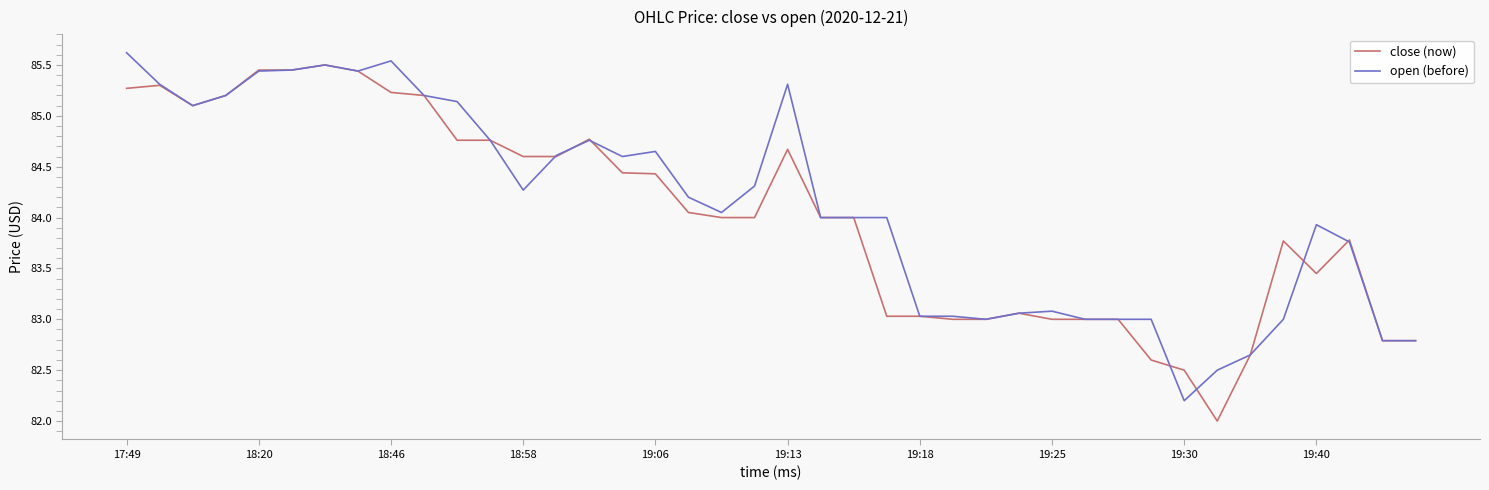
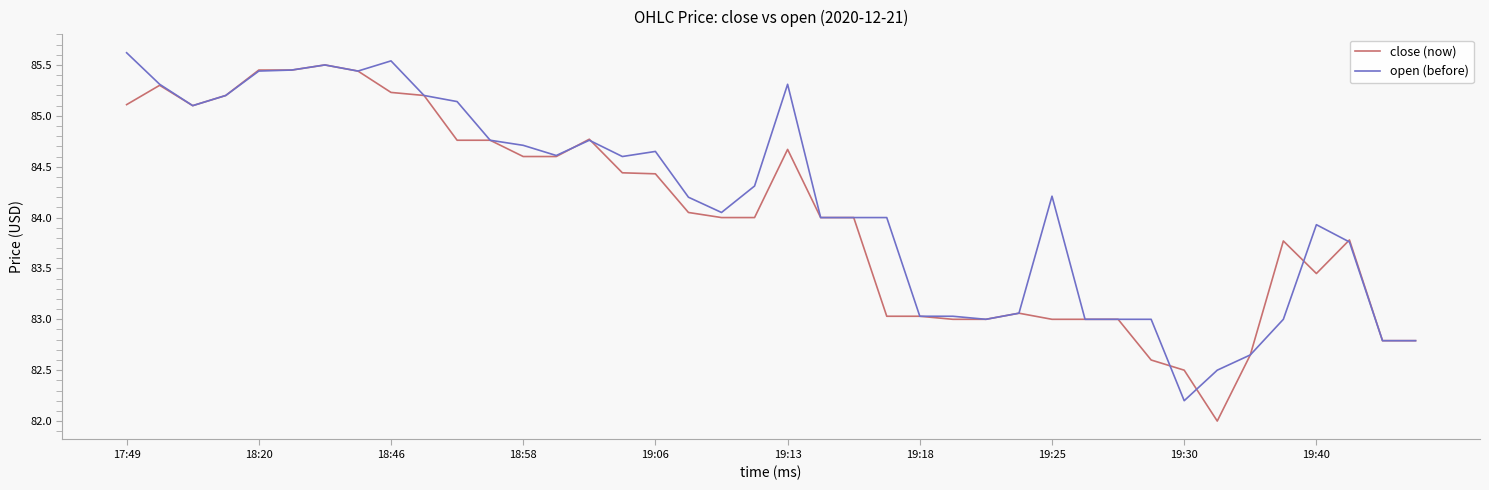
close (now), 17:49: 85.27 -> 85.11
open (before), 18:58: 84.27 -> 84.71
open (before), 19:25: 83.08 -> 84.21
